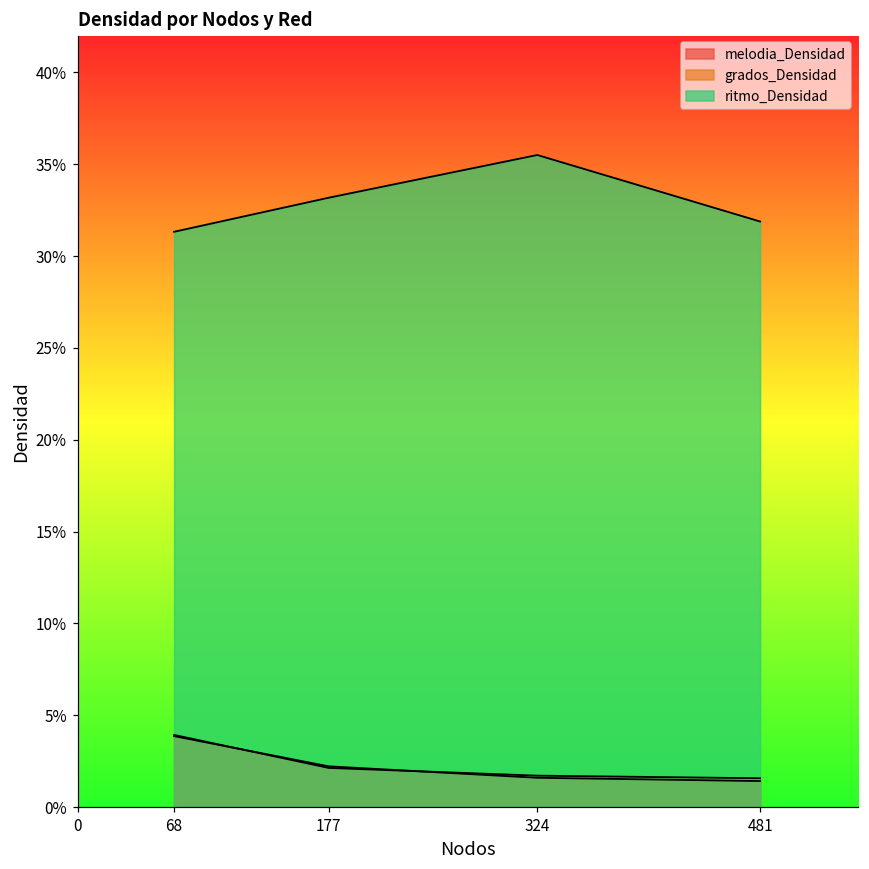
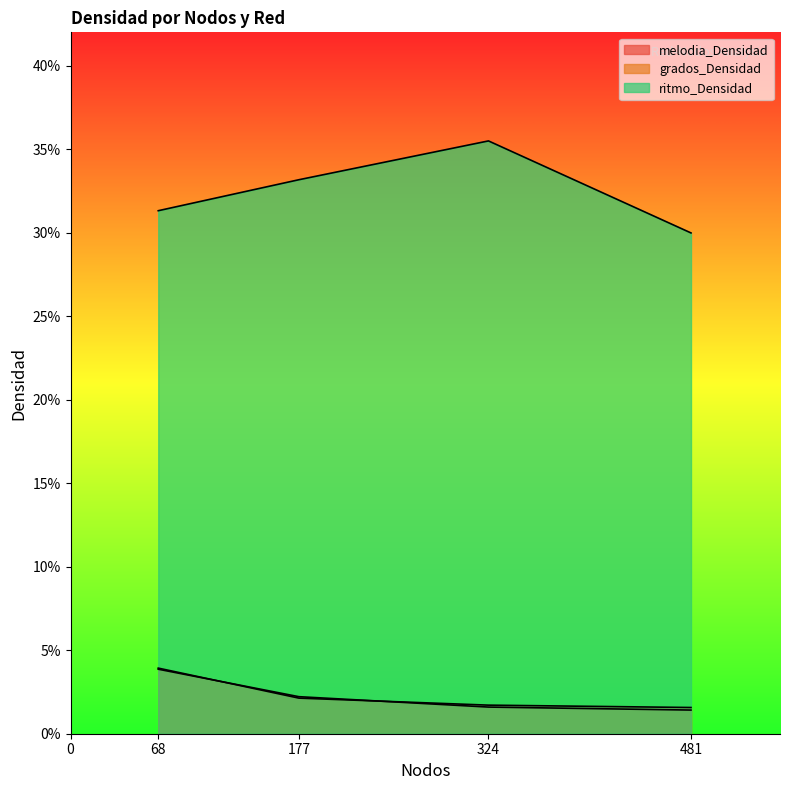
ritmo_Densidad, 481: 31.9% -> 30.0%
